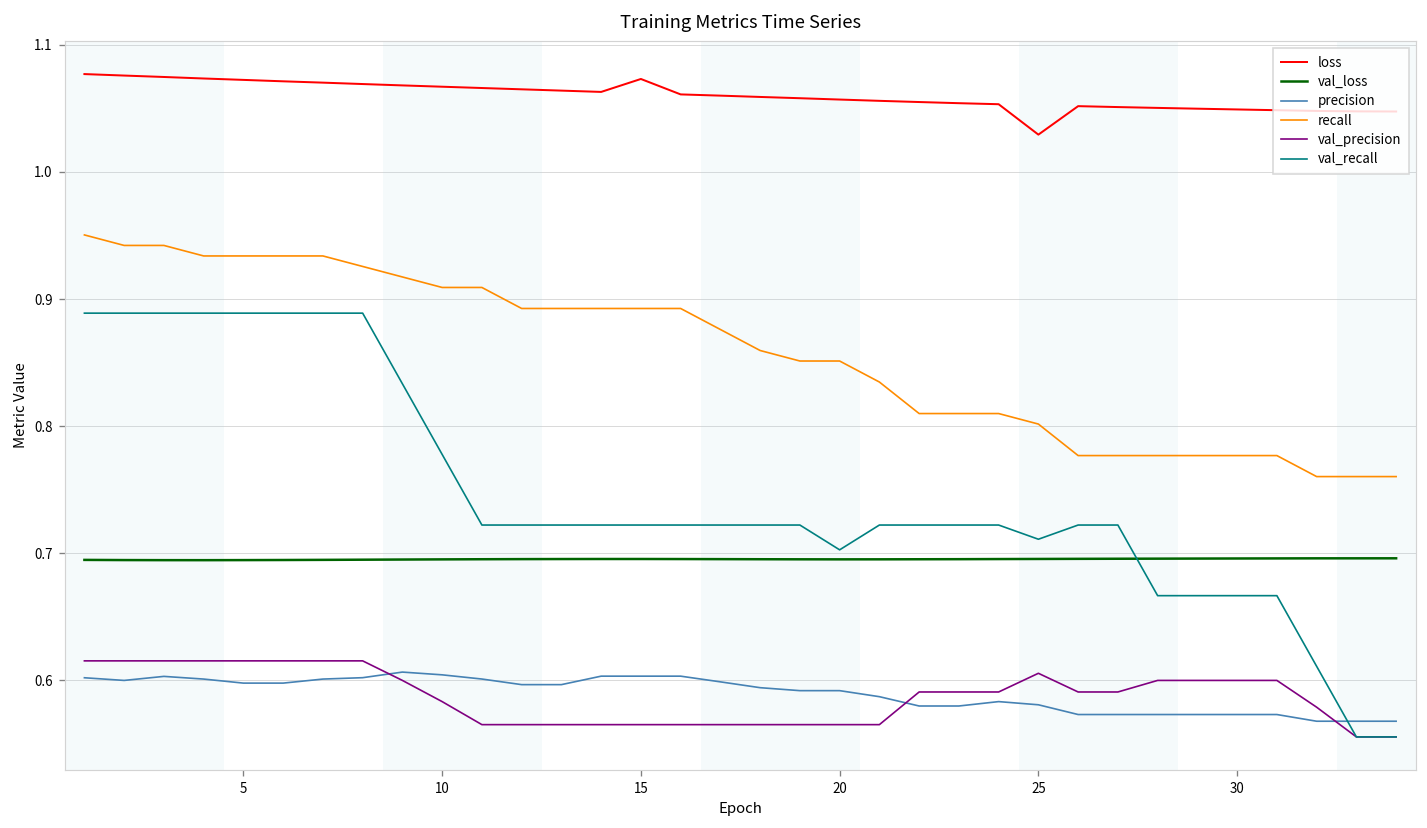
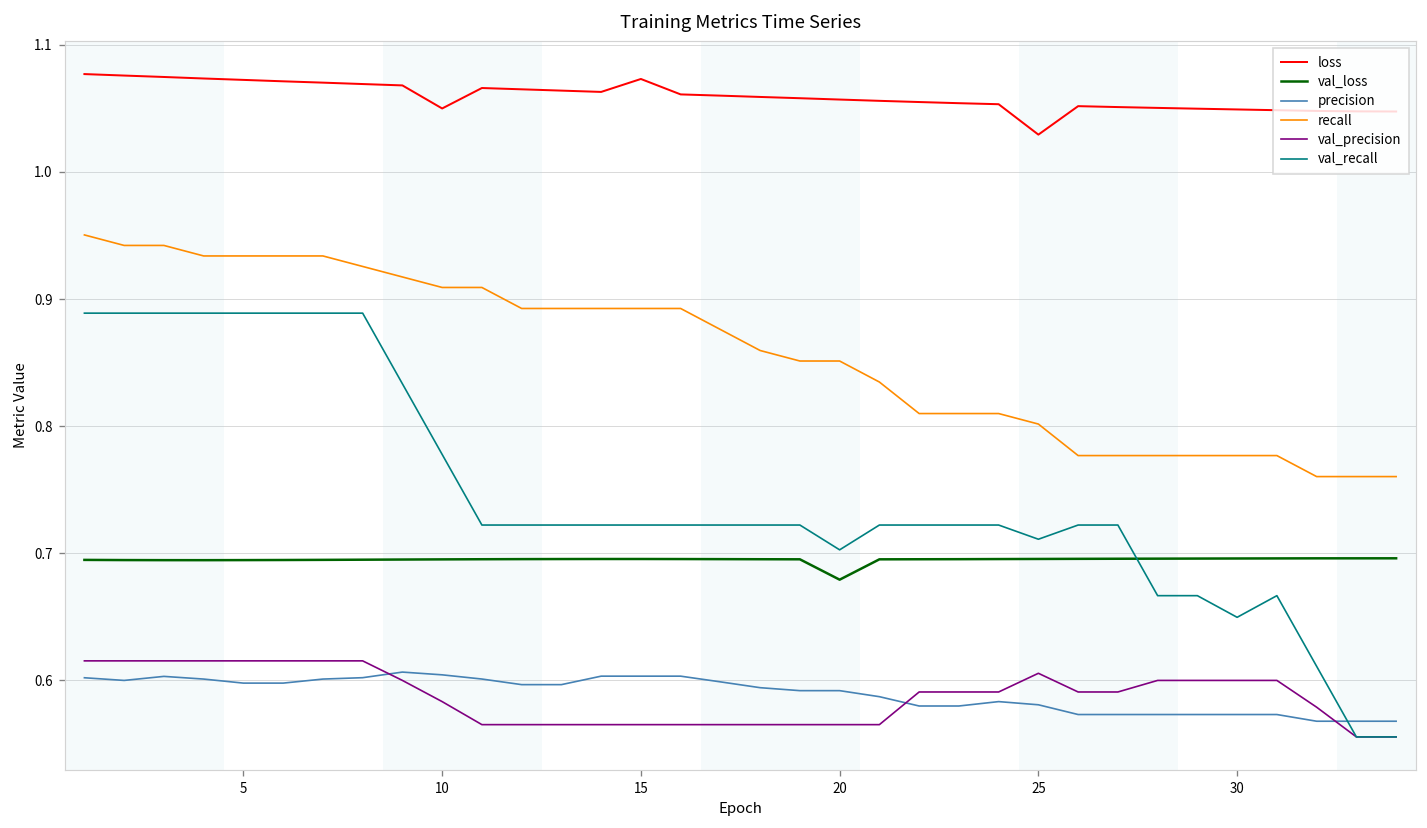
loss, 10: 1.067 -> 1.050
val_loss, 20: 0.695 -> 0.679
val_recall, 30: 0.667 -> 0.650
